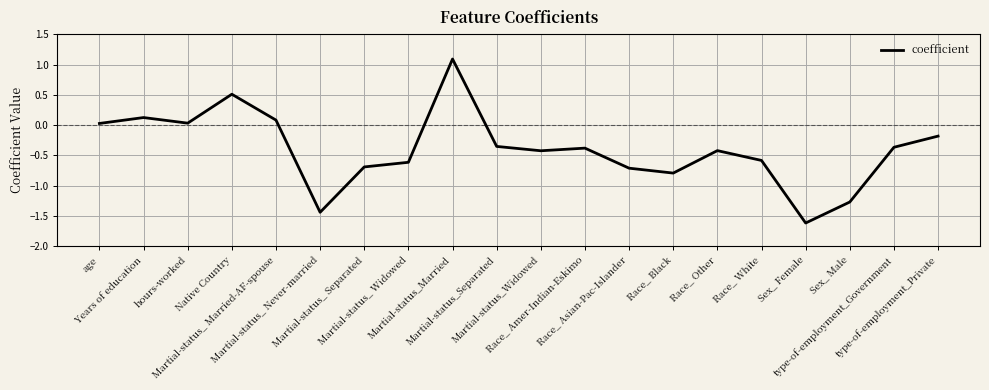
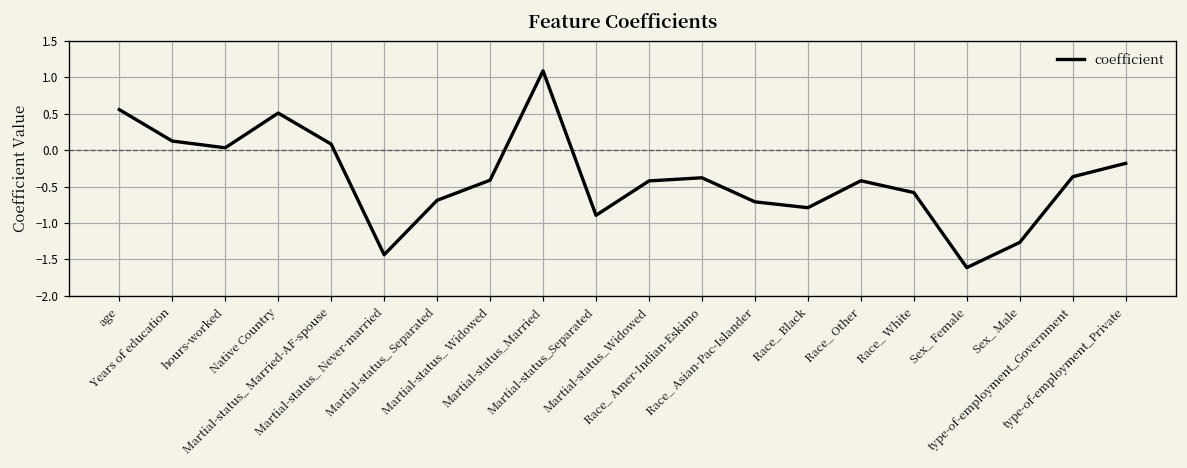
age: 0.0 -> 0.6
Martial-status_ Widowed: -0.6 -> -0.4
Martial-status_Separated: -0.4 -> -0.9
